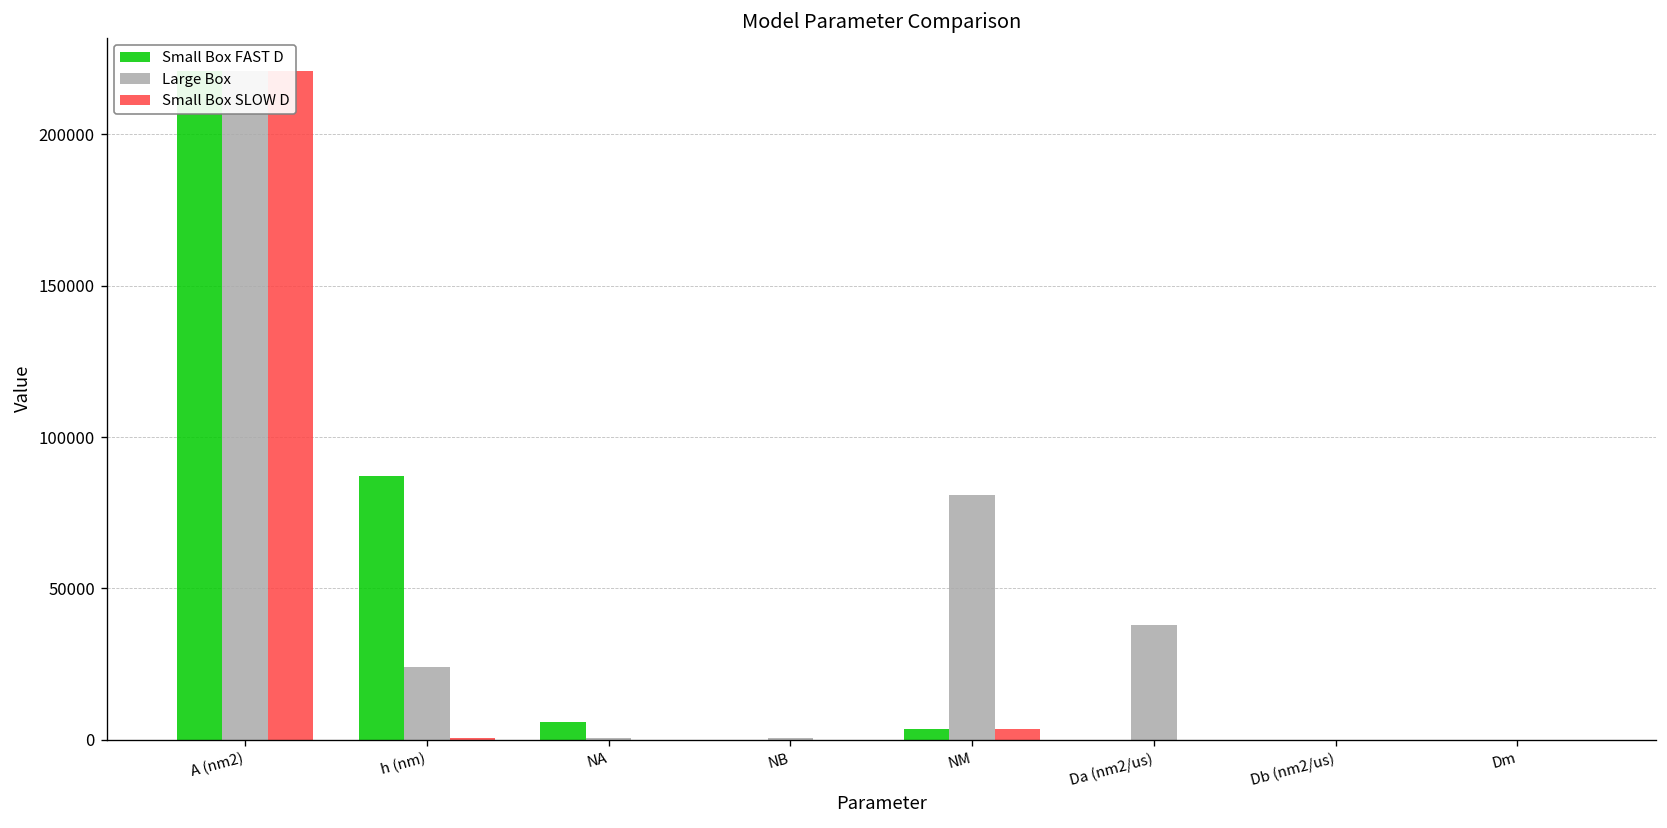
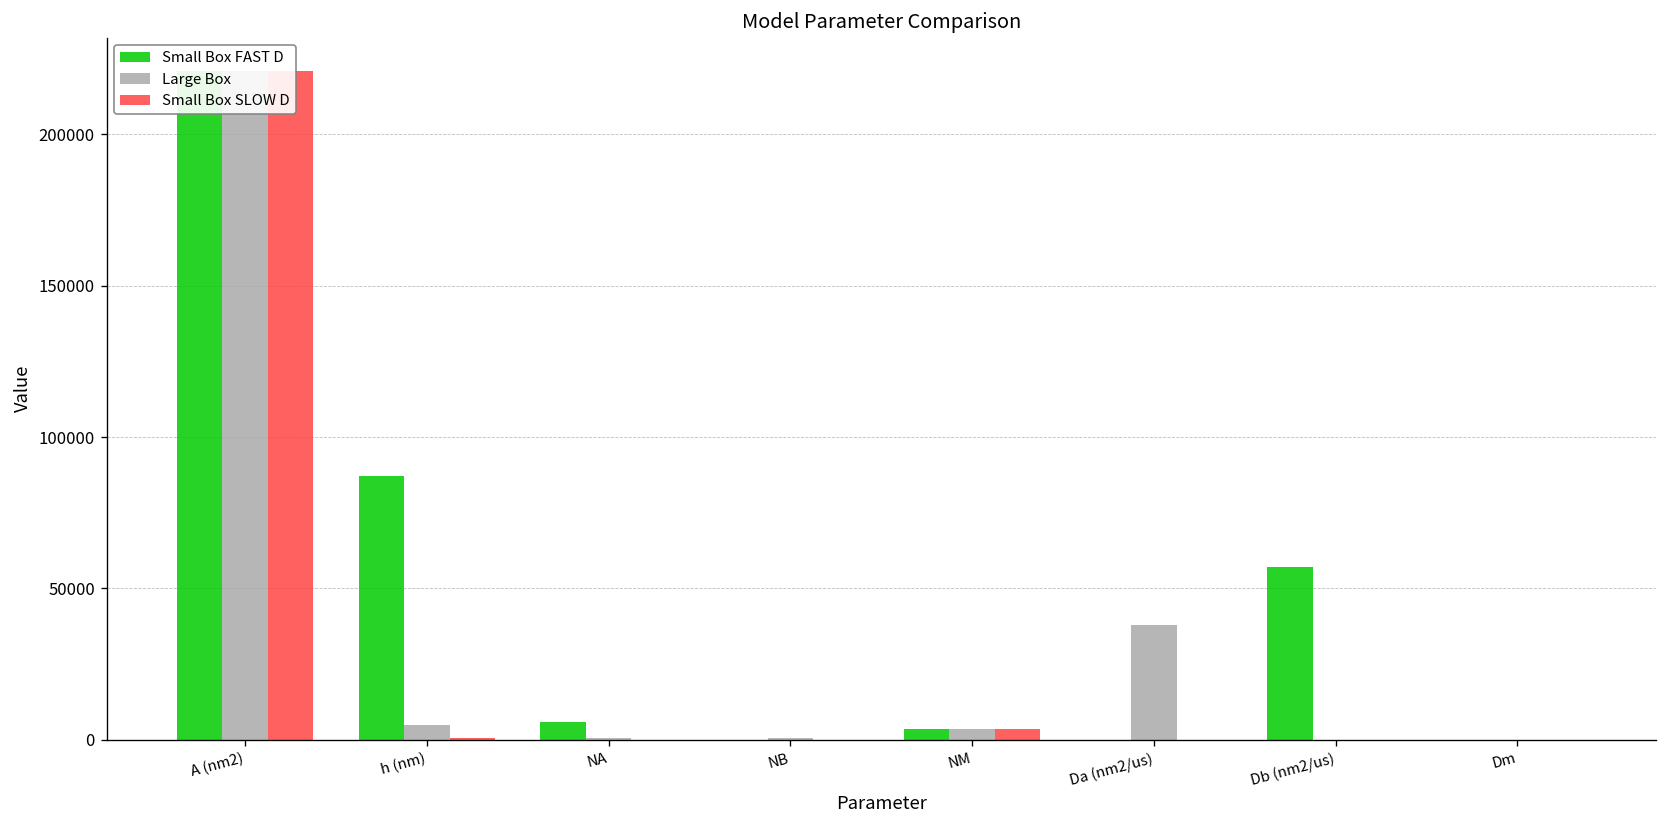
Large Box, h (nm): 24000 -> 5000
Large Box, NM: 81000 -> 4000
Small Box FAST D, Db (nm2/us): 0 -> 57000
